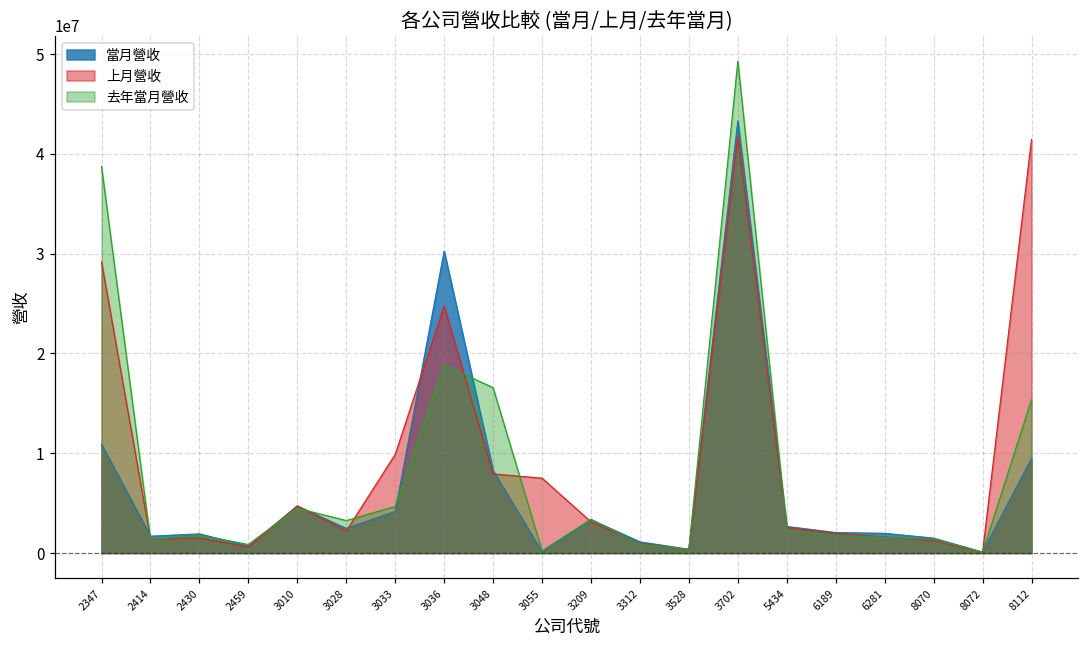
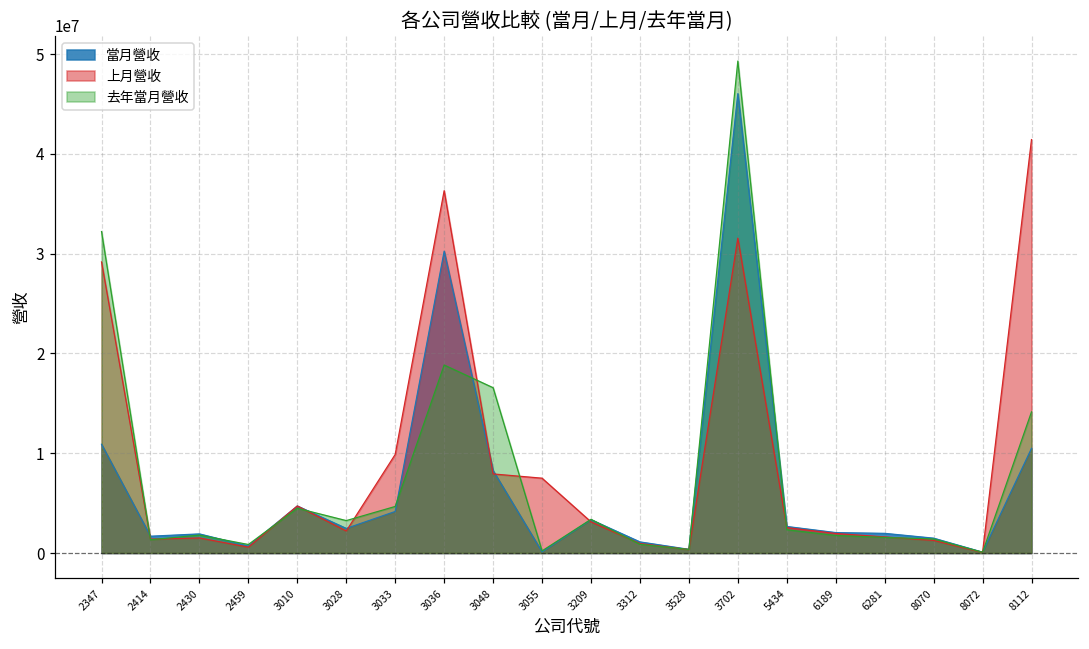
去年當月營收, 2347: 39000000 -> 32000000
上月營收, 3036: 25000000 -> 36000000
當月營收, 3702: 43000000 -> 46000000
上月營收, 3702: 42000000 -> 32000000
當月營收, 8112: 9000000 -> 10000000
去年當月營收, 8112: 15000000 -> 14000000
